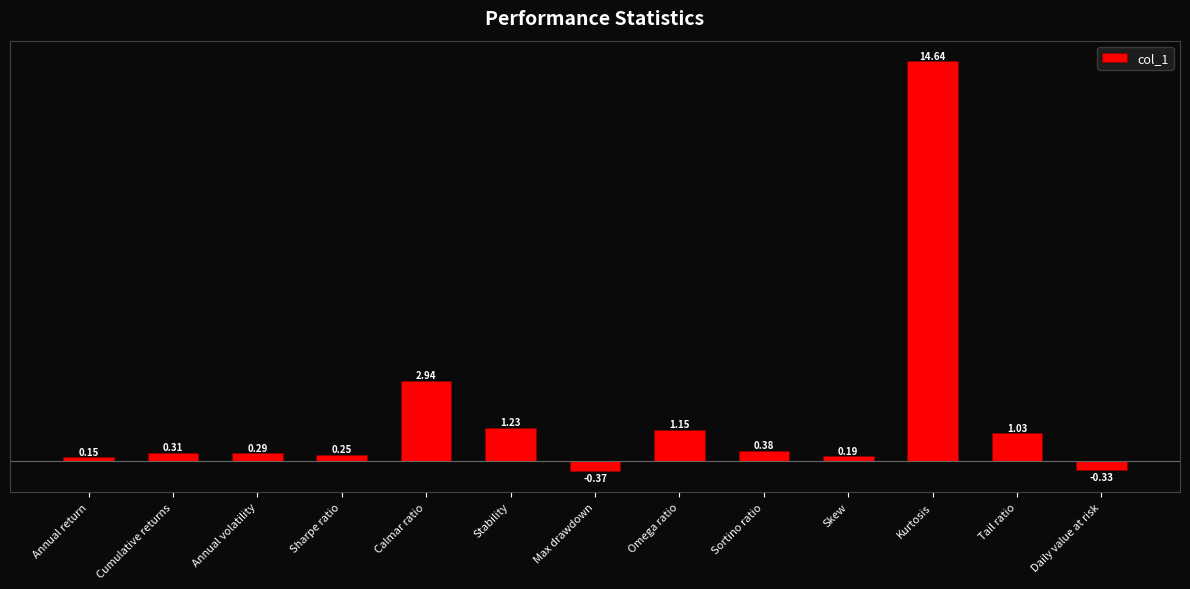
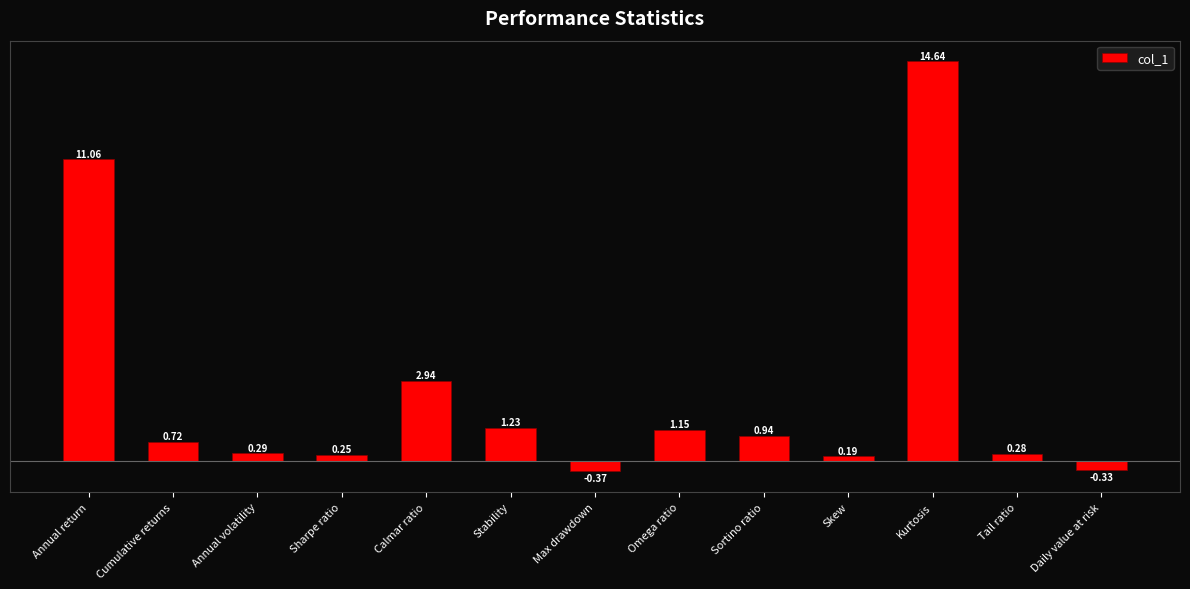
Annual return: 0.15 -> 11.06
Cumulative returns: 0.31 -> 0.72
Sortino ratio: 0.38 -> 0.94
Tail ratio: 1.03 -> 0.28
